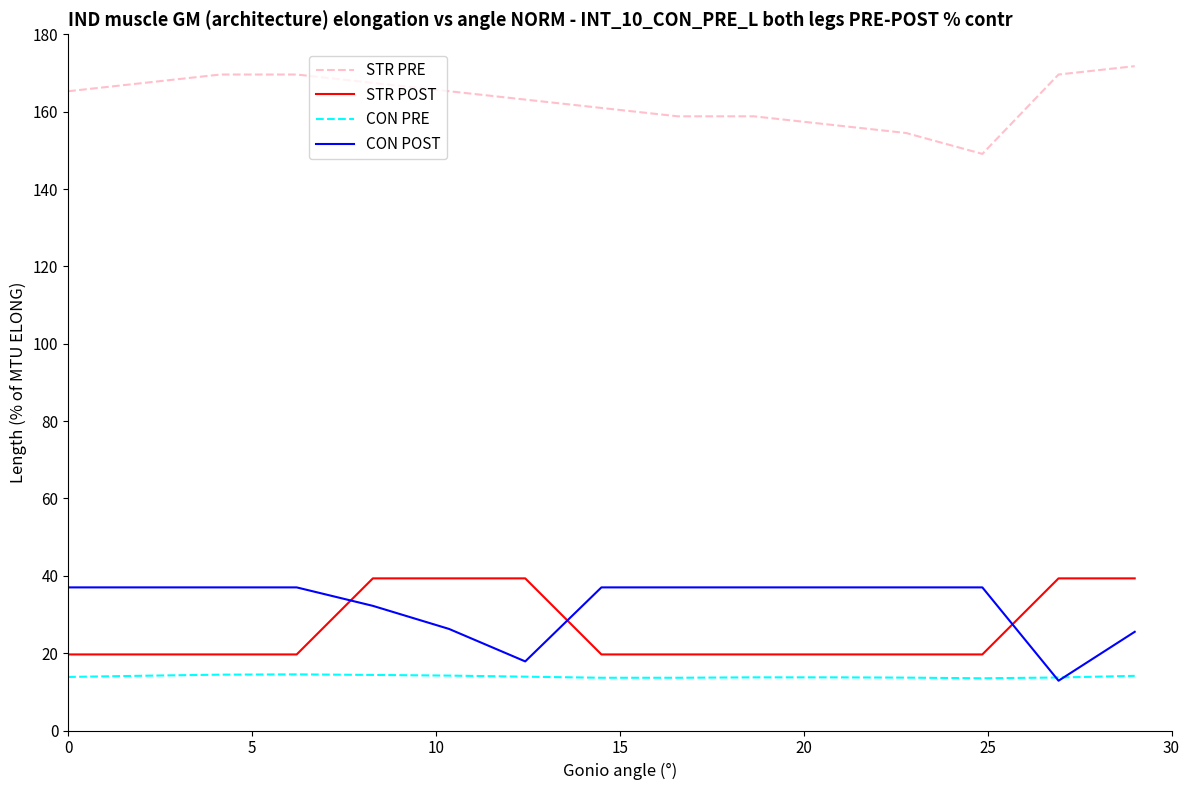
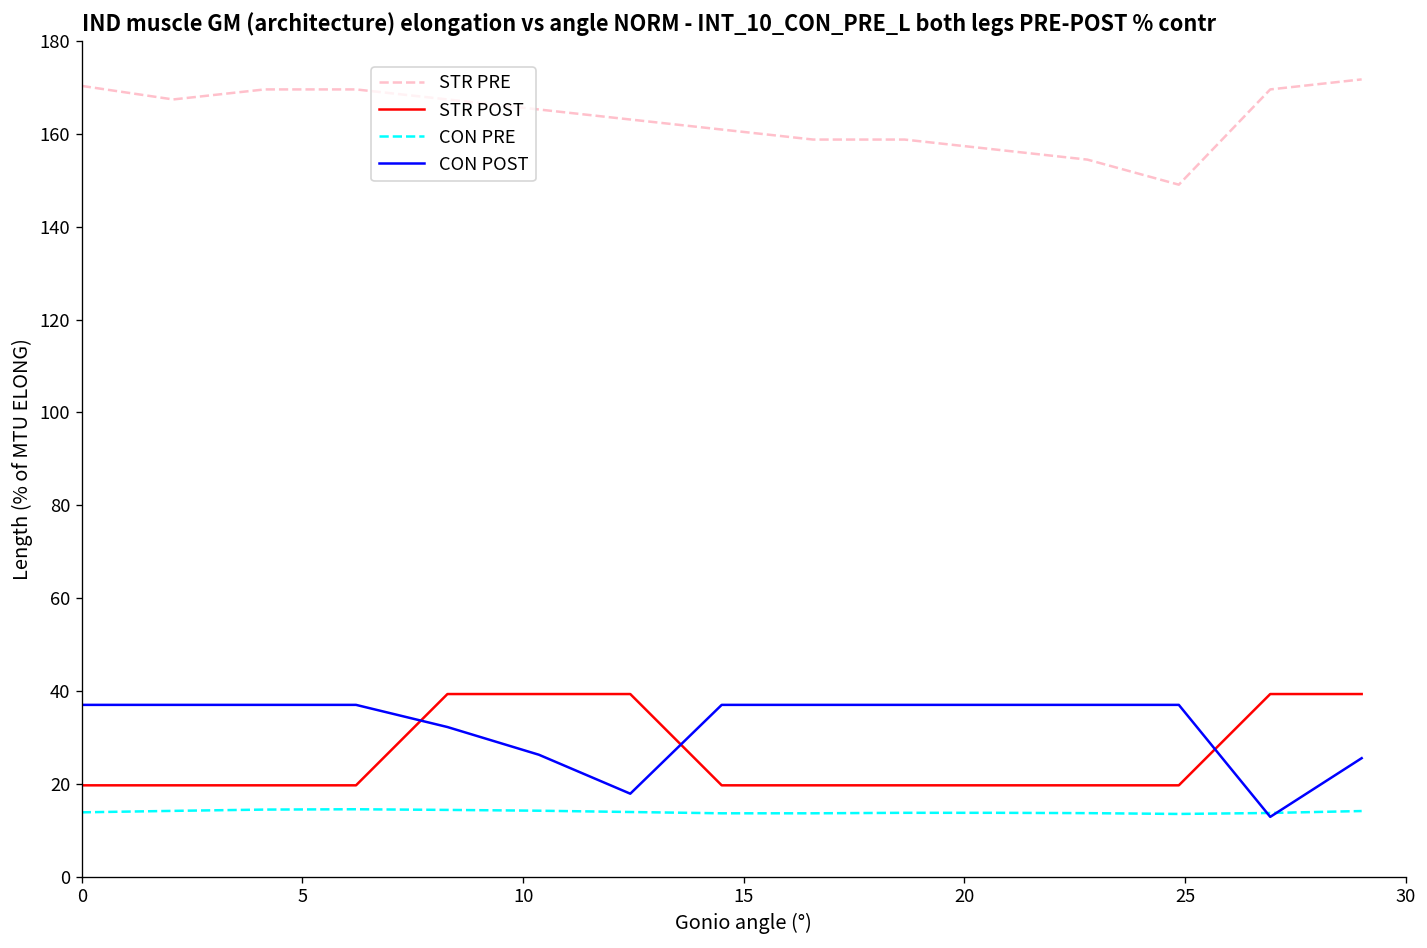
STR PRE, 0: 165 -> 170
